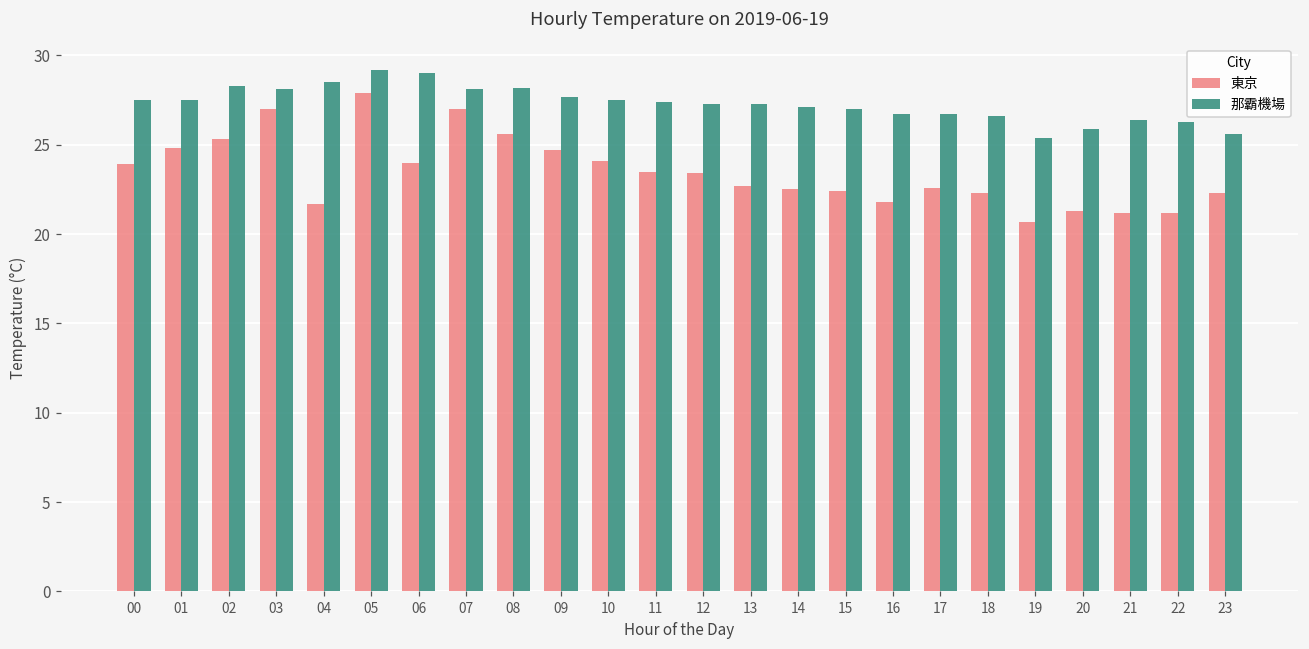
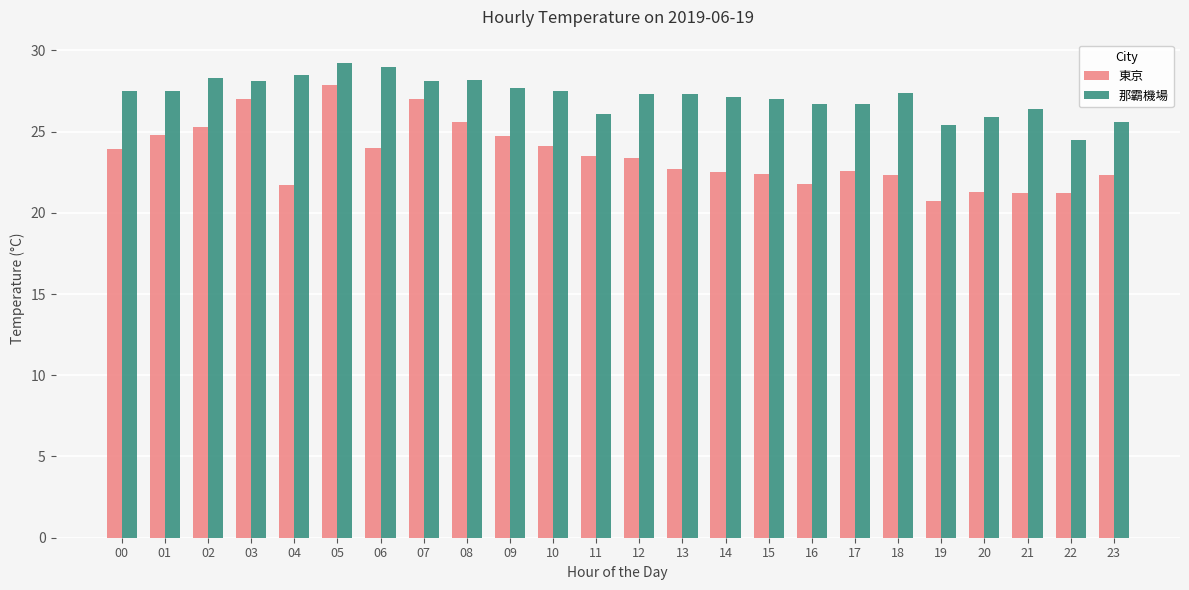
那霸機場, 11: 27.4 -> 26.1
那霸機場, 18: 26.6 -> 27.4
那霸機場, 22: 26.3 -> 24.5
